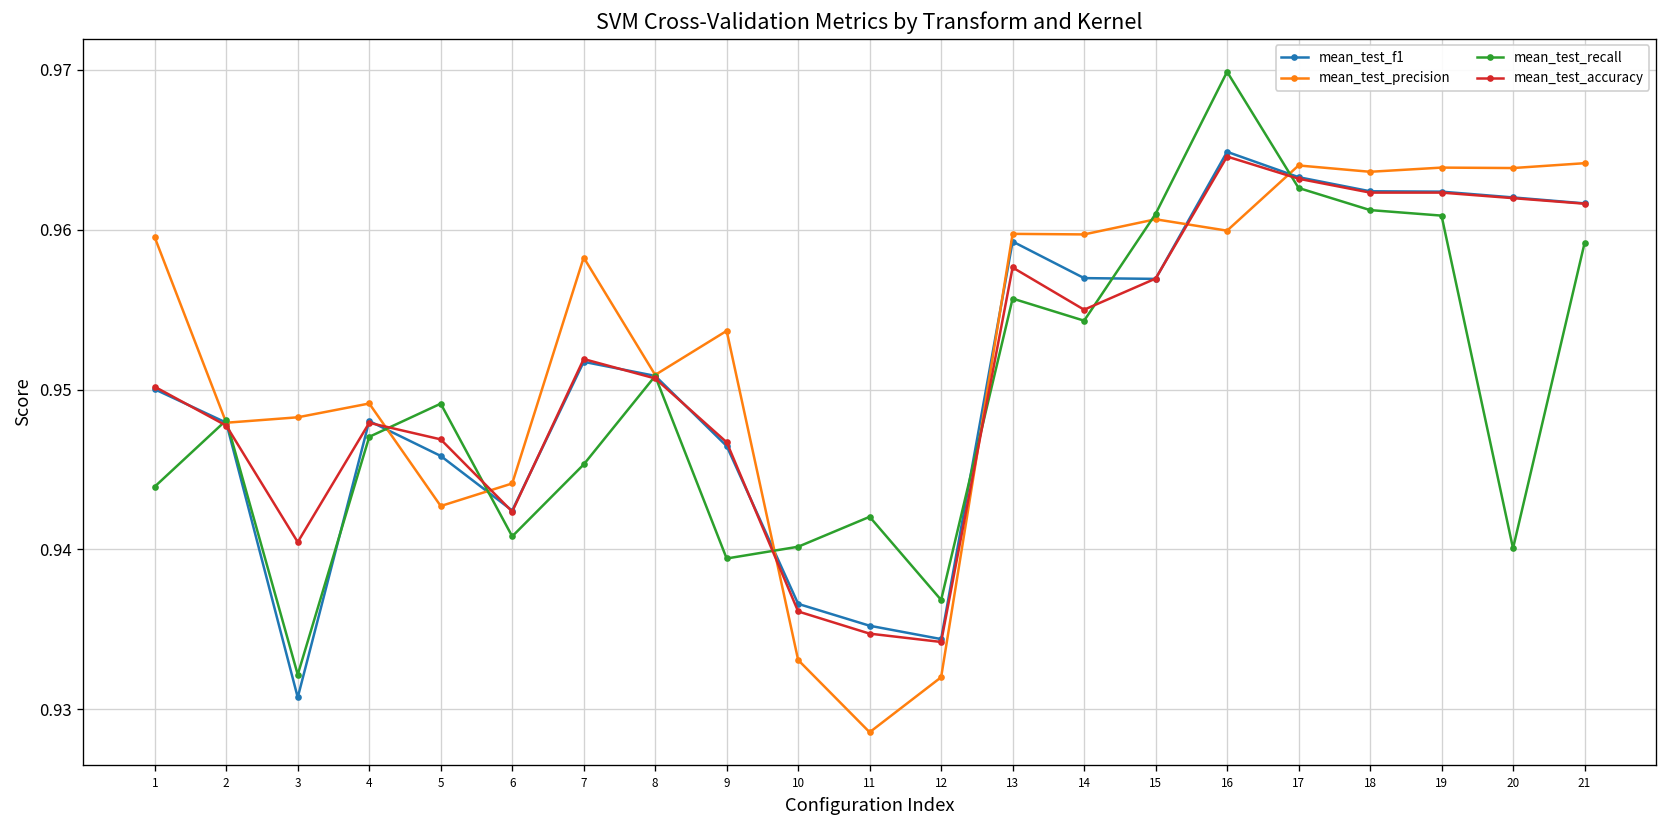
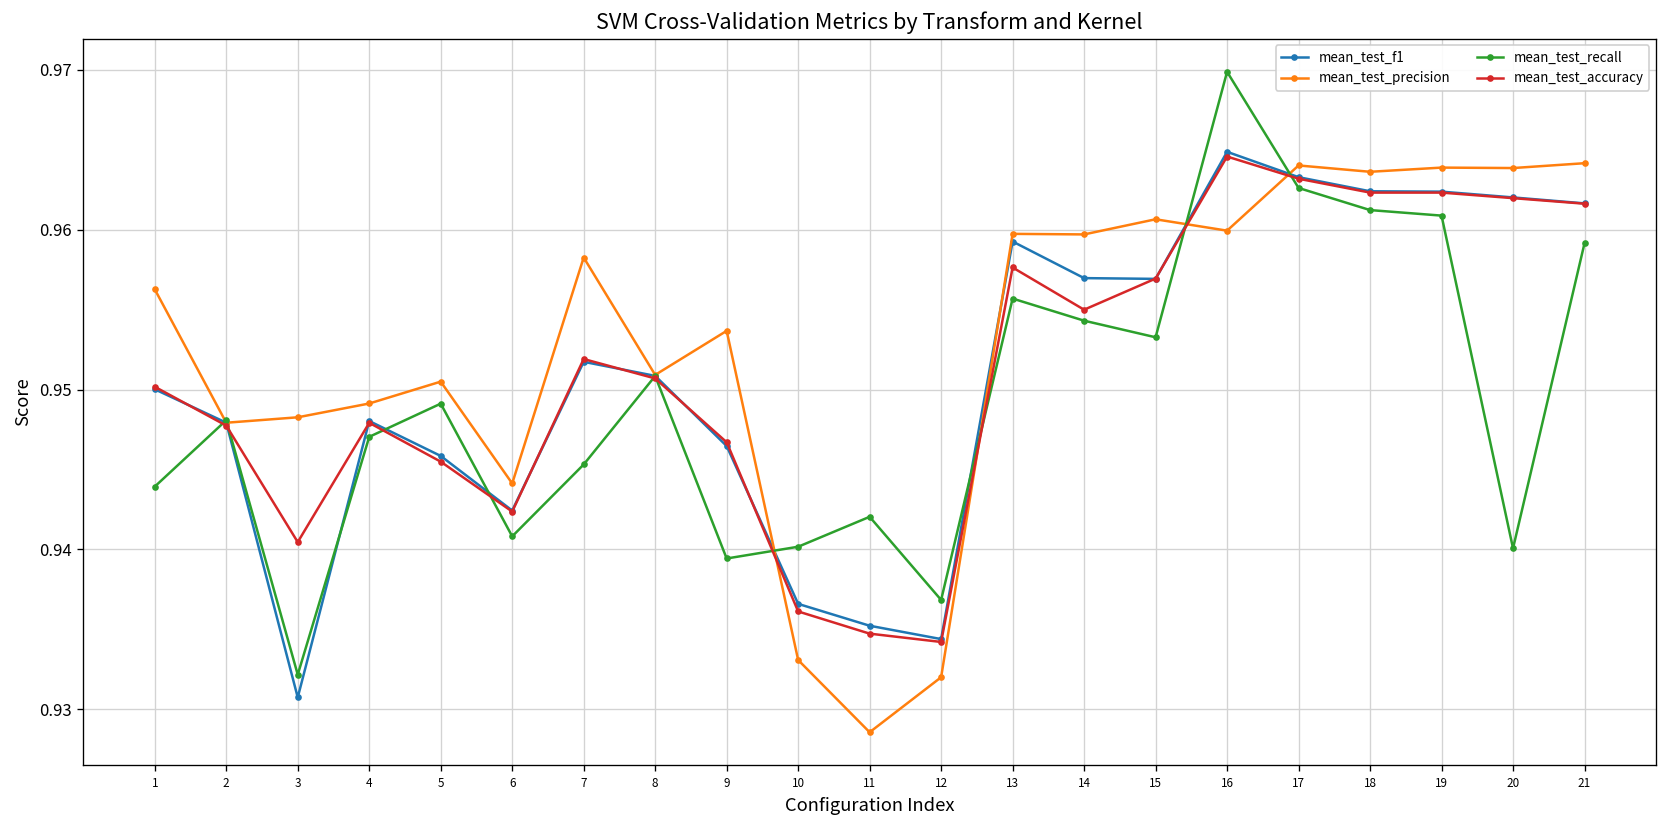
mean_test_precision, 1: 0.9595 -> 0.9563
mean_test_precision, 5: 0.9427 -> 0.9505
mean_test_accuracy, 5: 0.9469 -> 0.9455
mean_test_recall, 15: 0.9610 -> 0.9533
